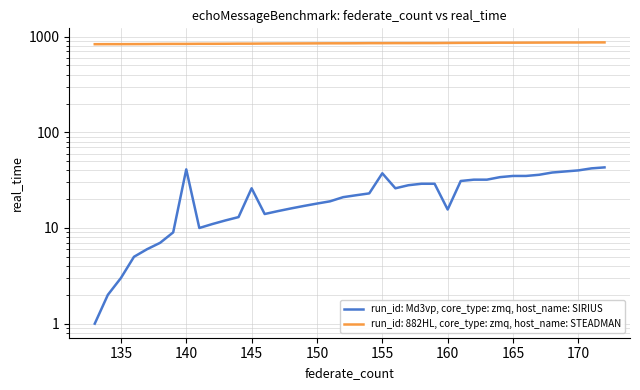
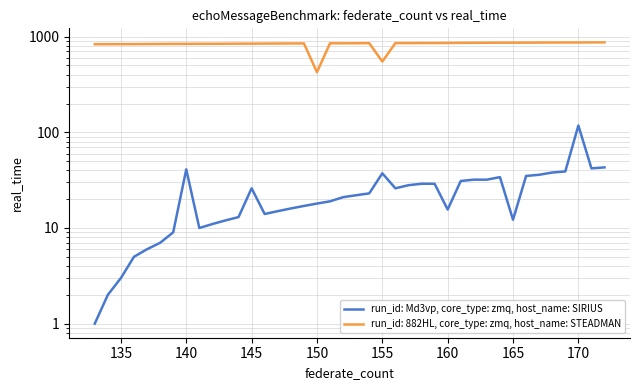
run_id: 882HL, core_type: zmq, host_name: STEADMAN, 150: 900 -> 400
run_id: 882HL, core_type: zmq, host_name: STEADMAN, 155: 900 -> 500
run_id: Md3vp, core_type: zmq, host_name: SIRIUS, 165: 35 -> 12
run_id: Md3vp, core_type: zmq, host_name: SIRIUS, 170: 40 -> 120
